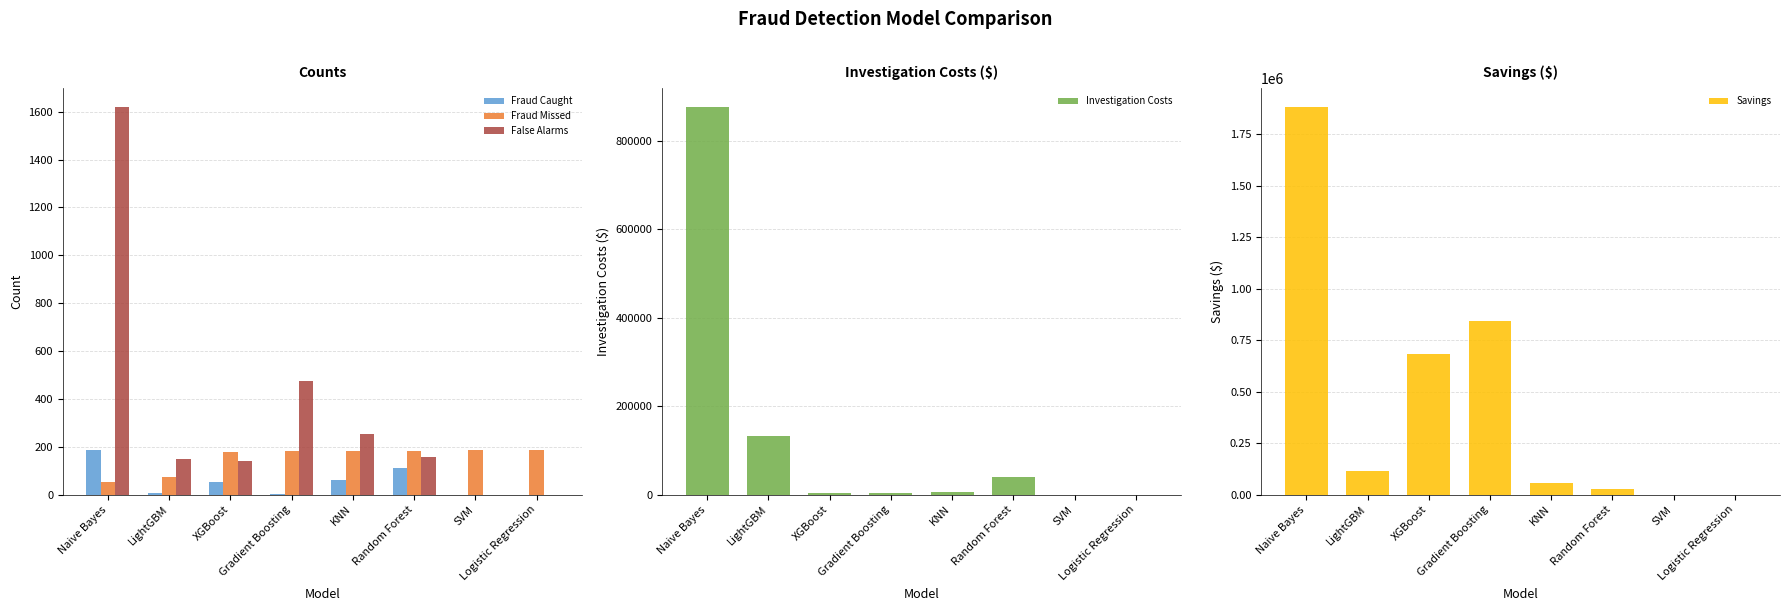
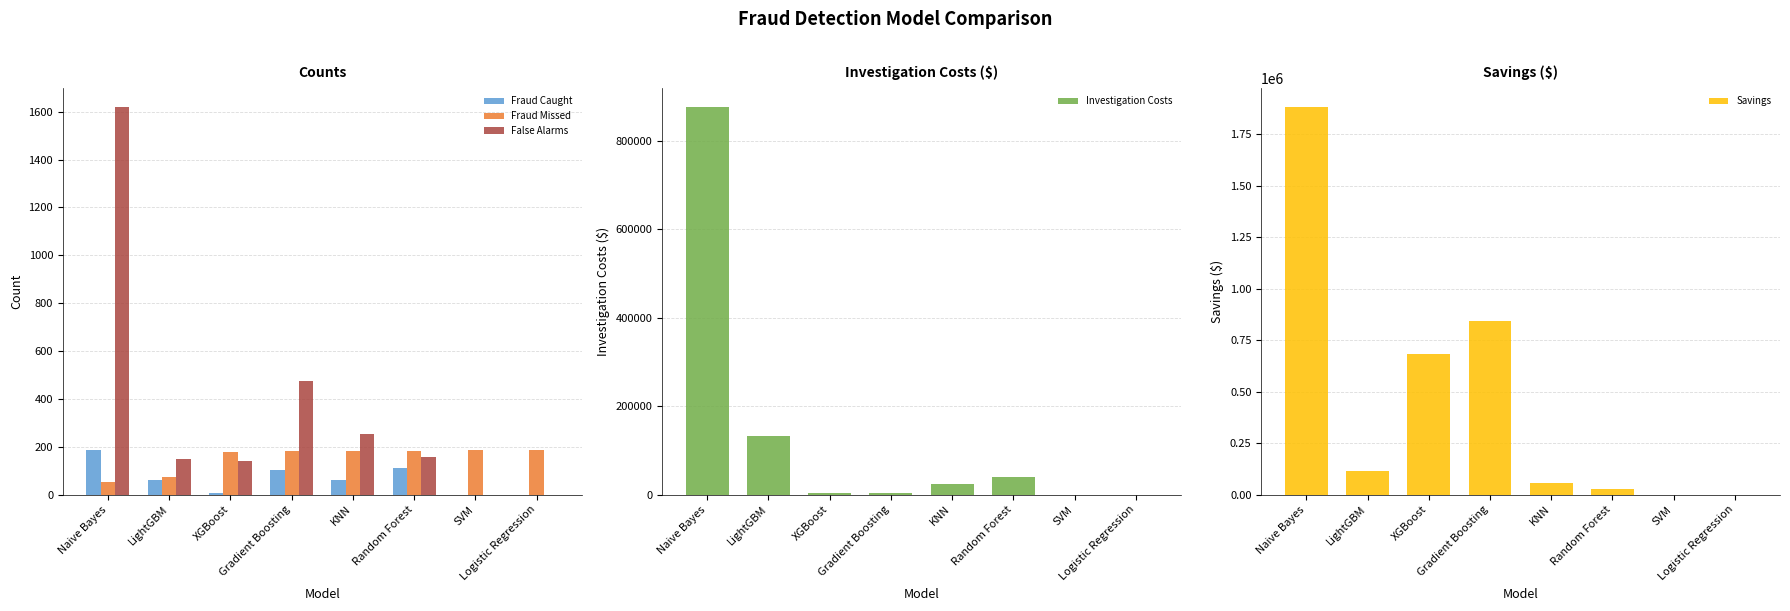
Counts, Fraud Caught, LightGBM: 10 -> 60
Counts, Fraud Caught, XGBoost: 50 -> 10
Counts, Fraud Caught, Gradient Boosting: 0 -> 100
Investigation Costs ($), KNN: 10000 -> 20000
